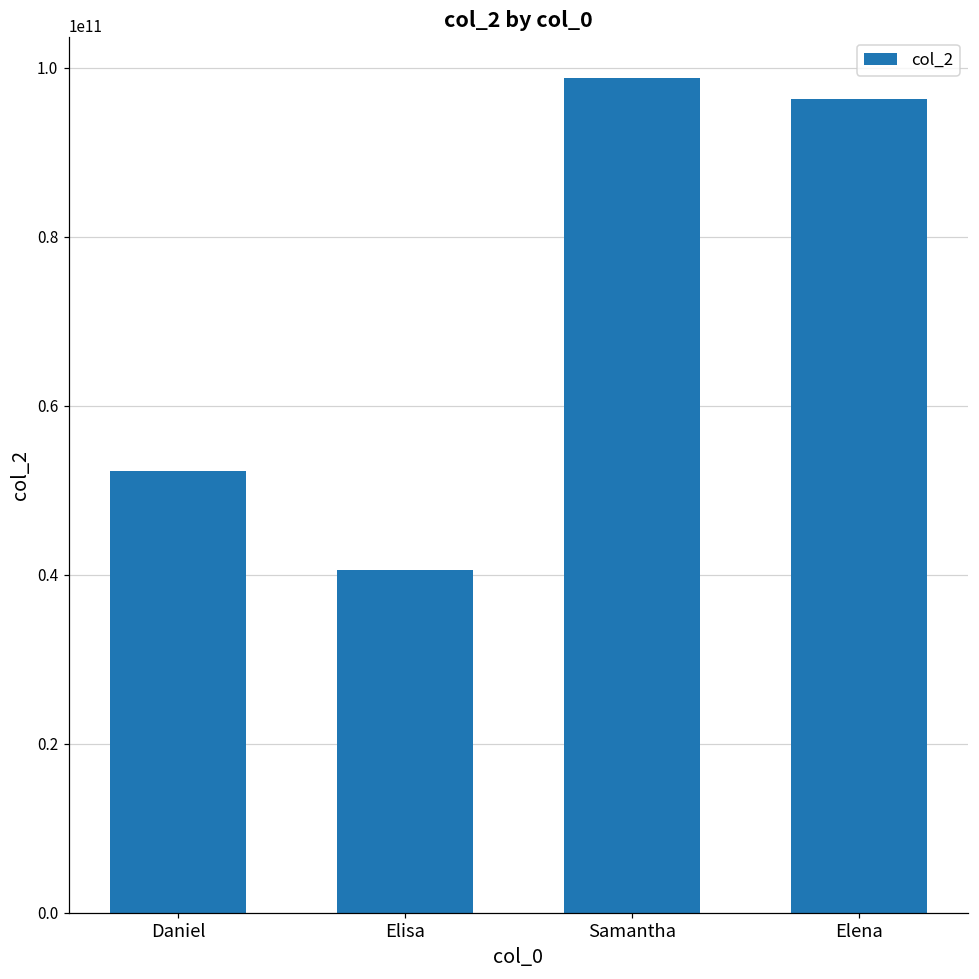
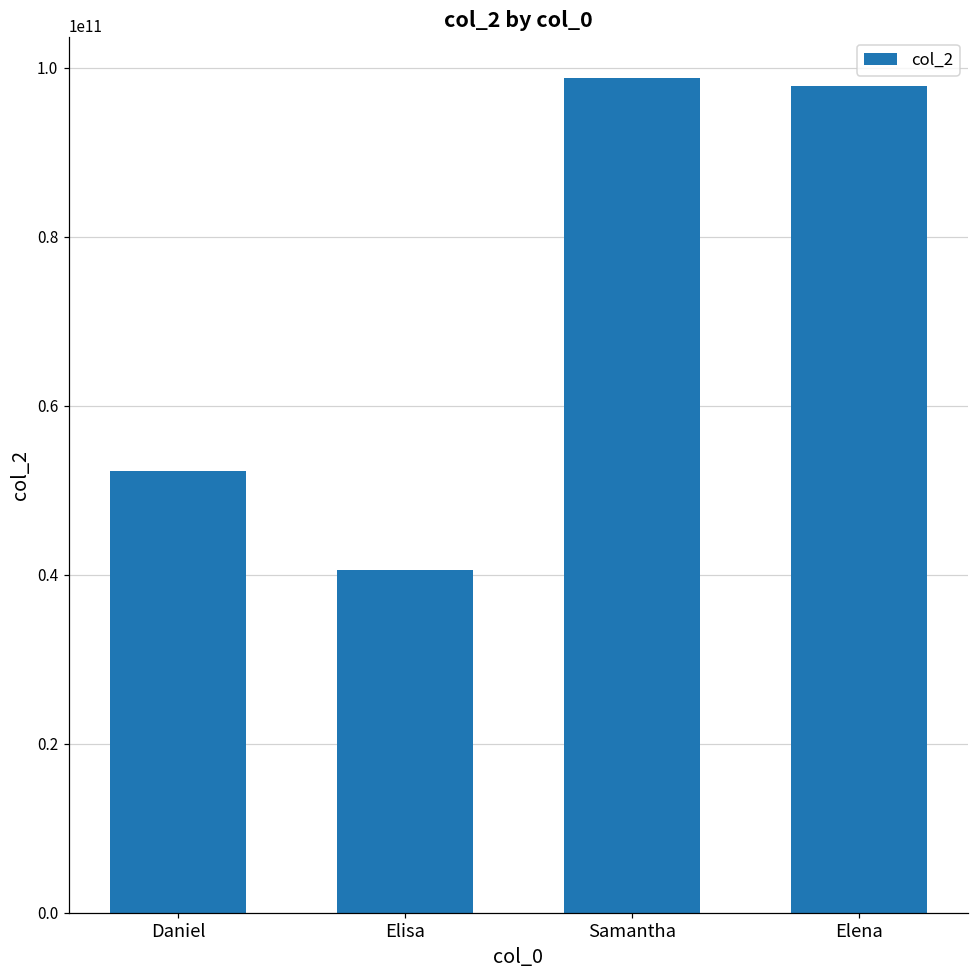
Elena: 96000000000 -> 98000000000
